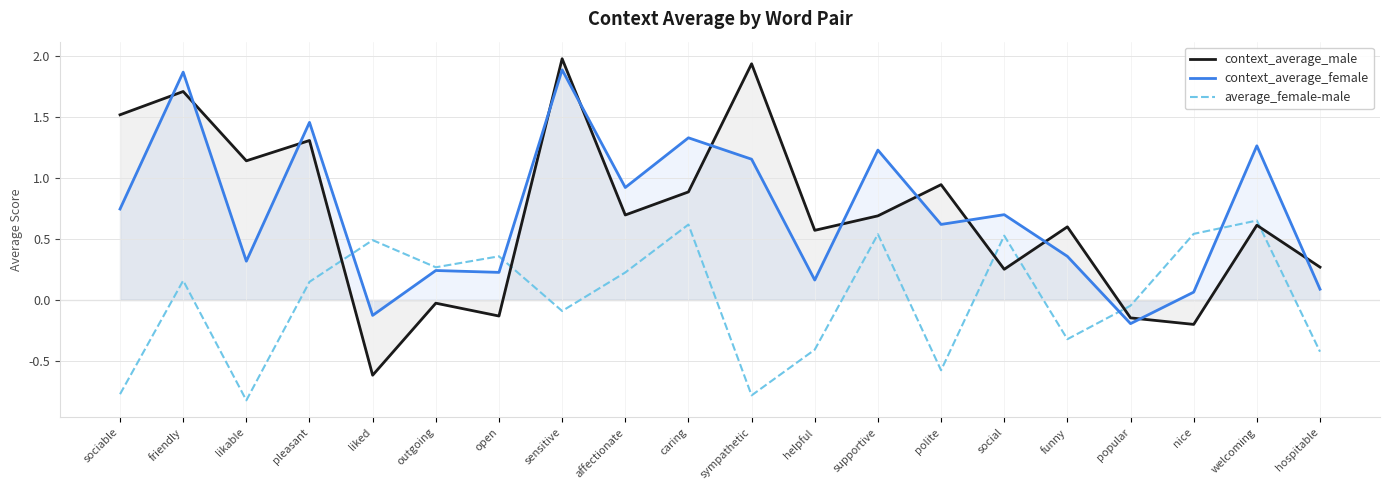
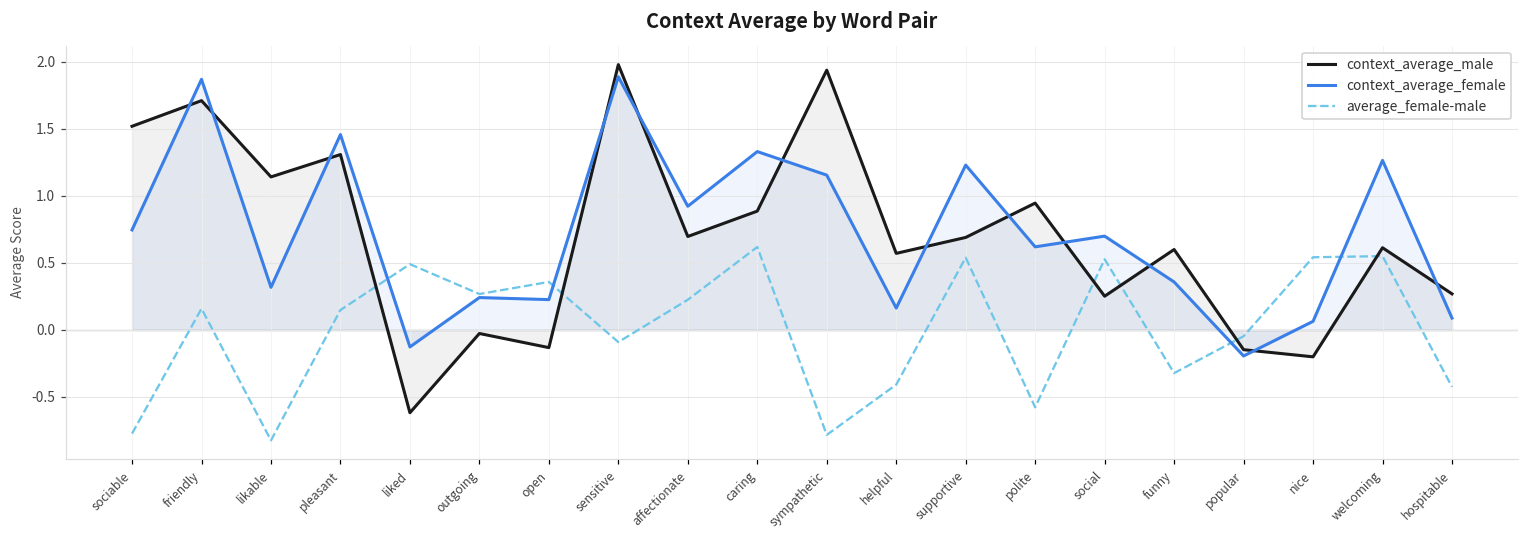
average_female-male, welcoming: 0.65 -> 0.55
